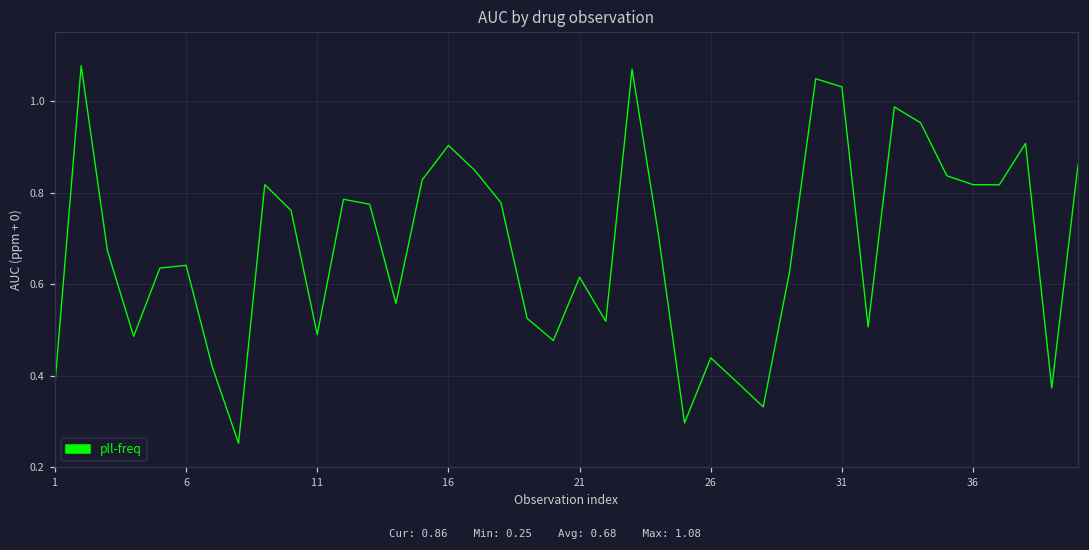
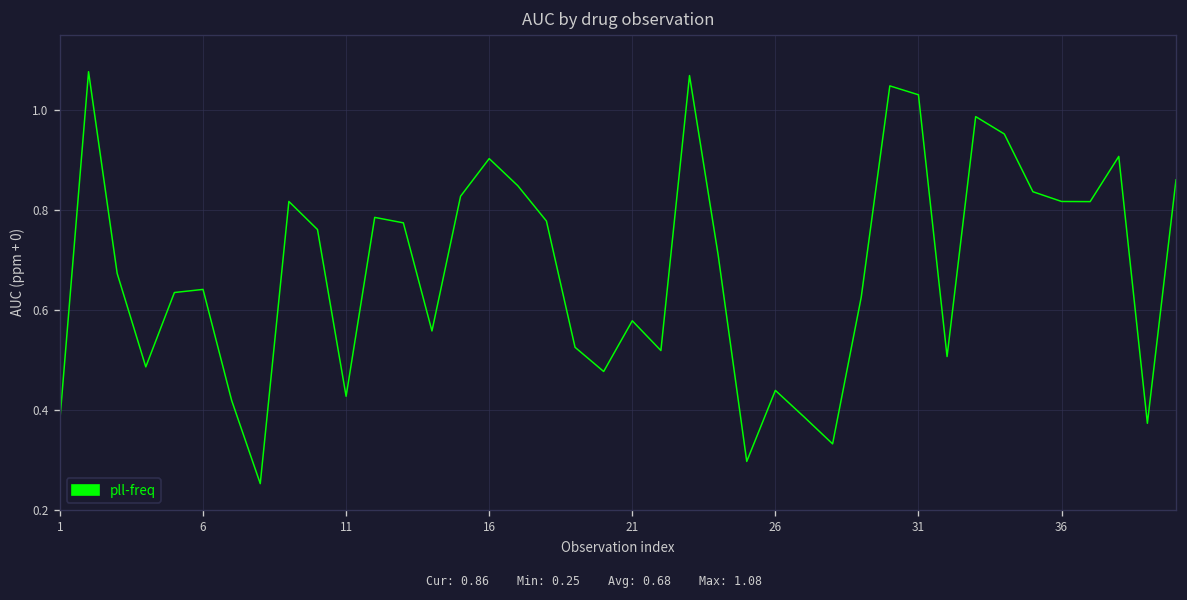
11: 0.49 -> 0.43
21: 0.61 -> 0.58
